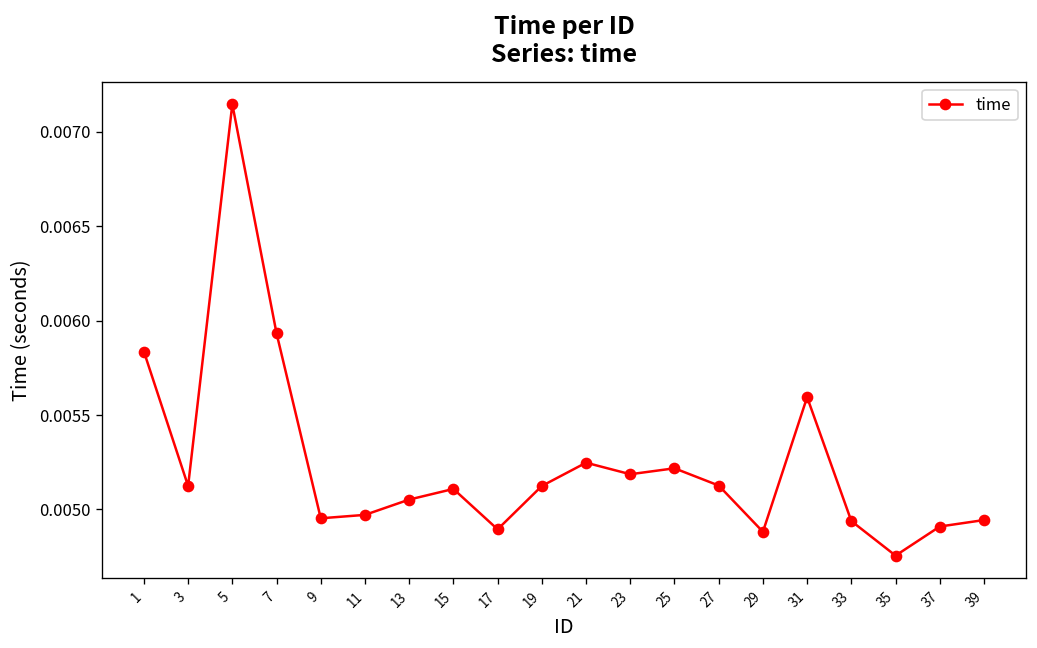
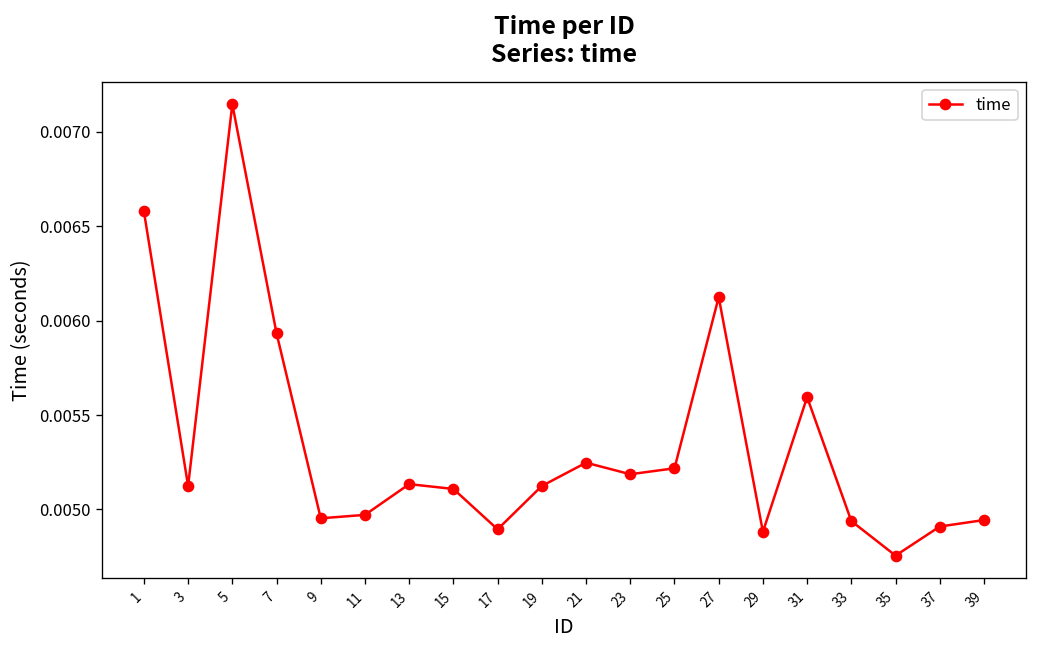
1: 0.00584 -> 0.00658
13: 0.00505 -> 0.00513
27: 0.00513 -> 0.00612
